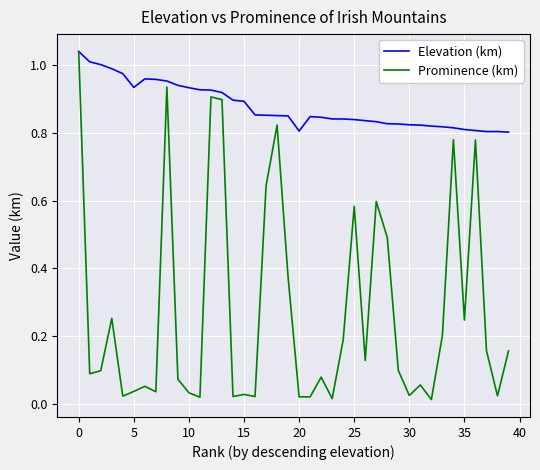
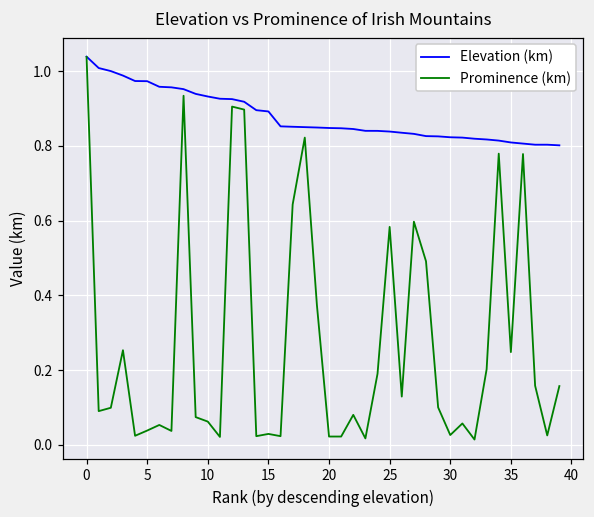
Elevation (km), 5: 0.93 -> 0.97
Prominence (km), 10: 0.03 -> 0.06
Elevation (km), 20: 0.80 -> 0.85
